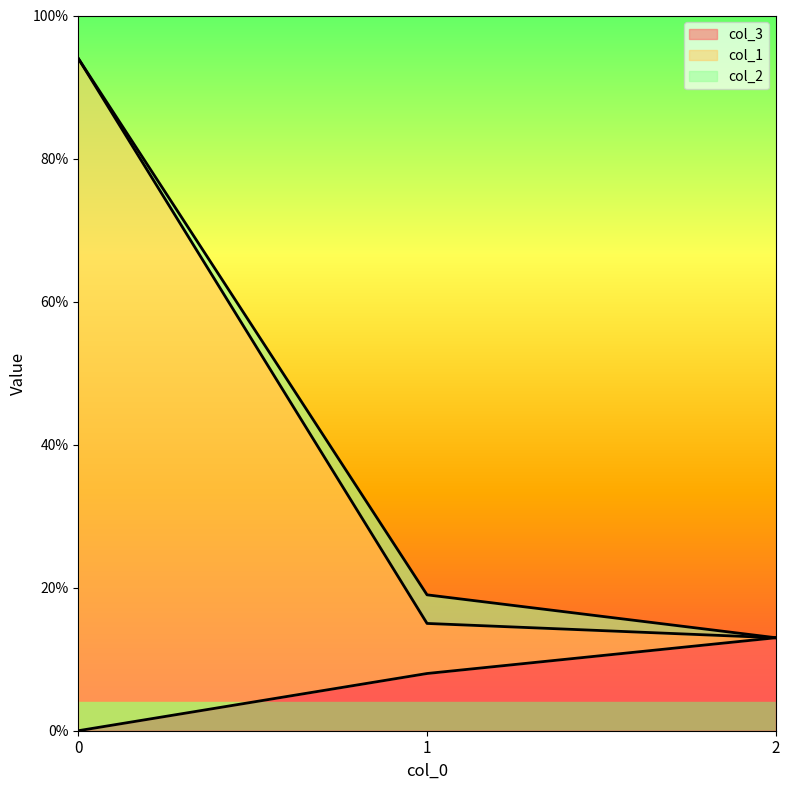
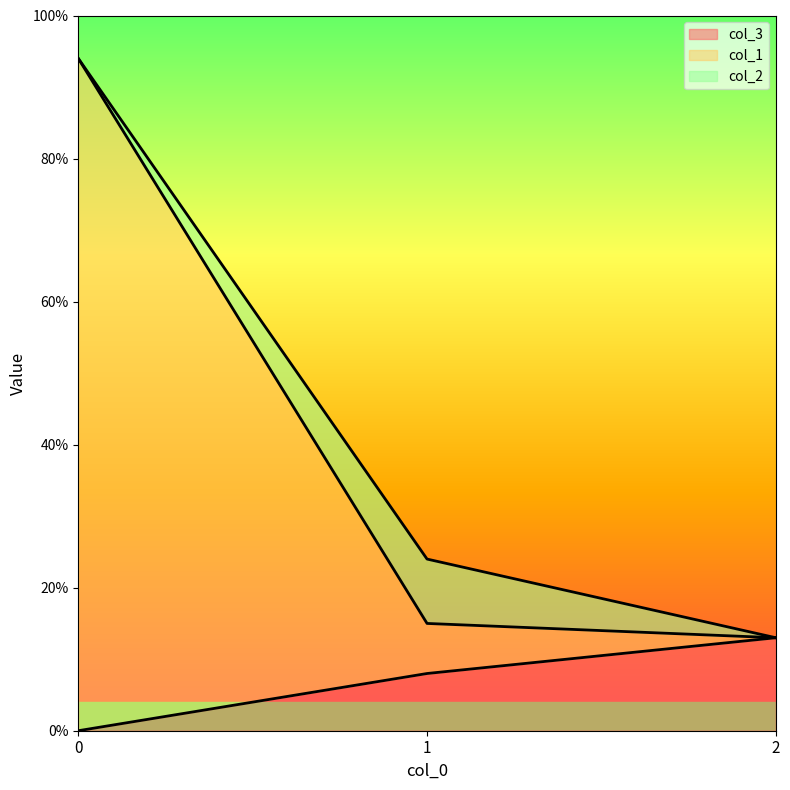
col_2, 1: 4% -> 9%
